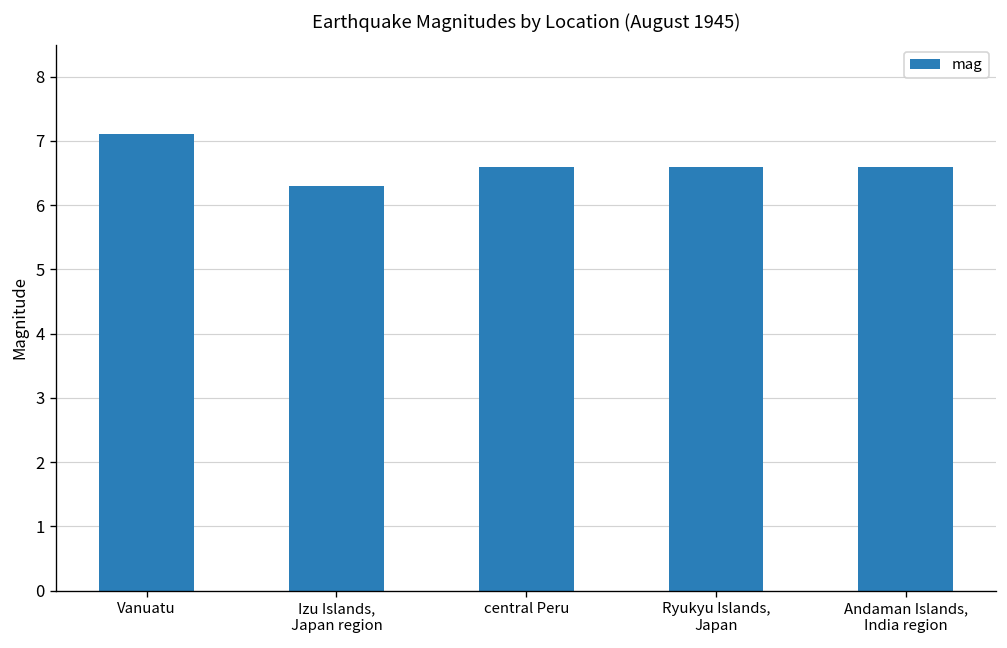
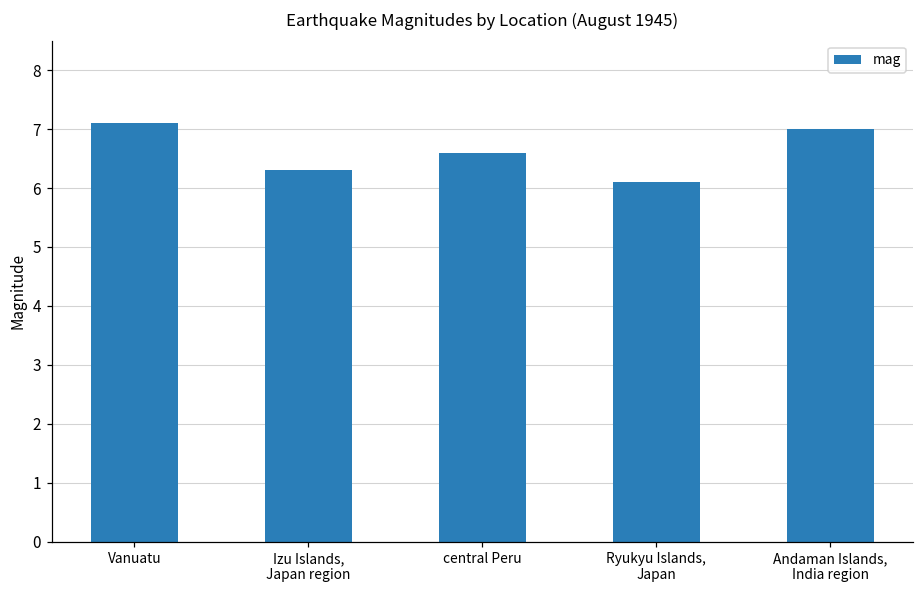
Ryukyu Islands, Japan: 6.6 -> 6.1
Andaman Islands, India region: 6.6 -> 7.0
